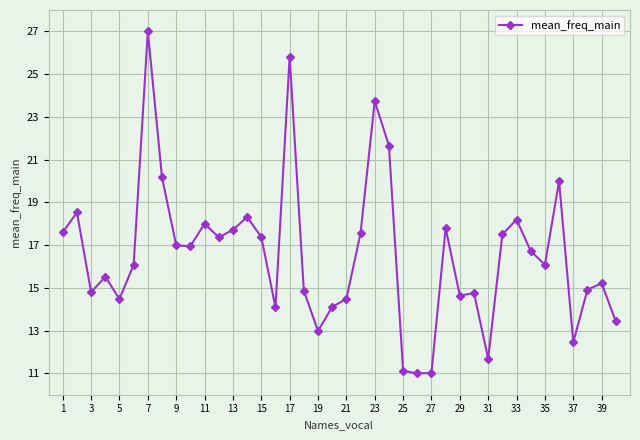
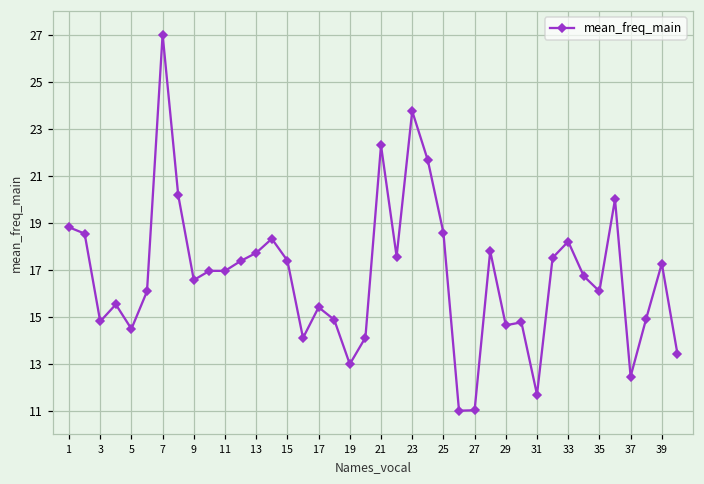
1: 17.6 -> 18.8
9: 17.0 -> 16.6
11: 18.0 -> 16.9
17: 25.8 -> 15.4
21: 14.5 -> 22.3
25: 11.1 -> 18.6
39: 15.2 -> 17.3
